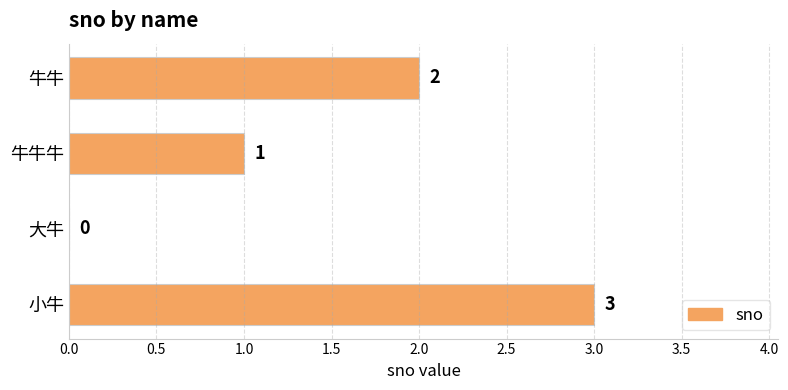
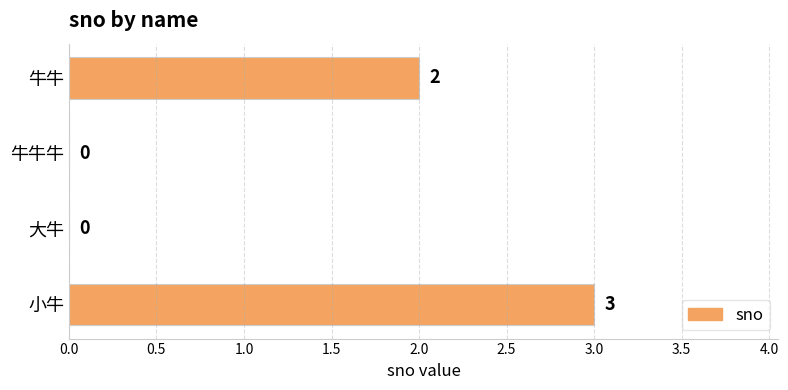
牛牛牛: 1 -> 0
